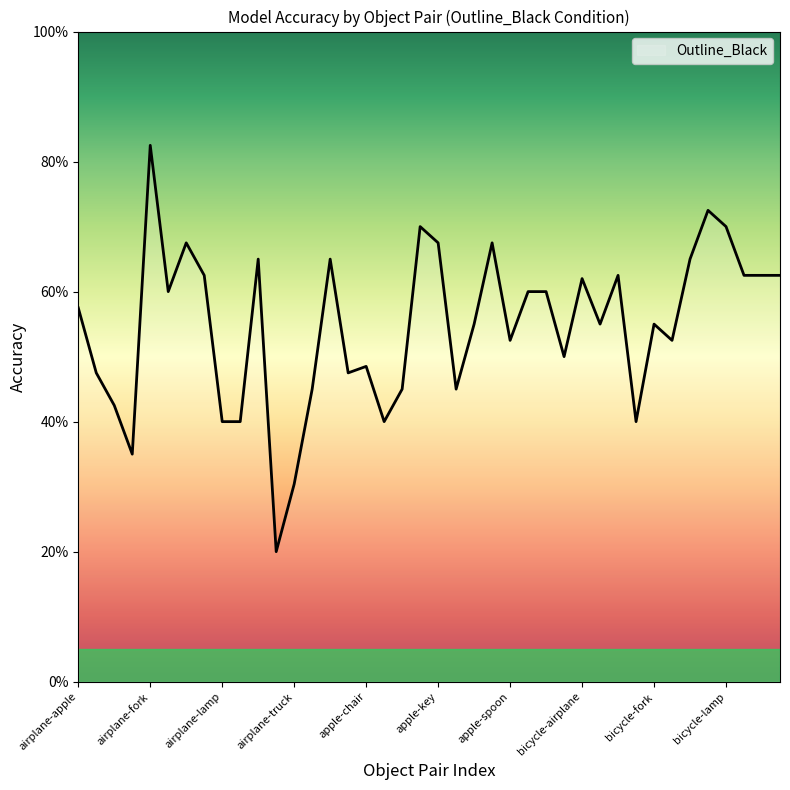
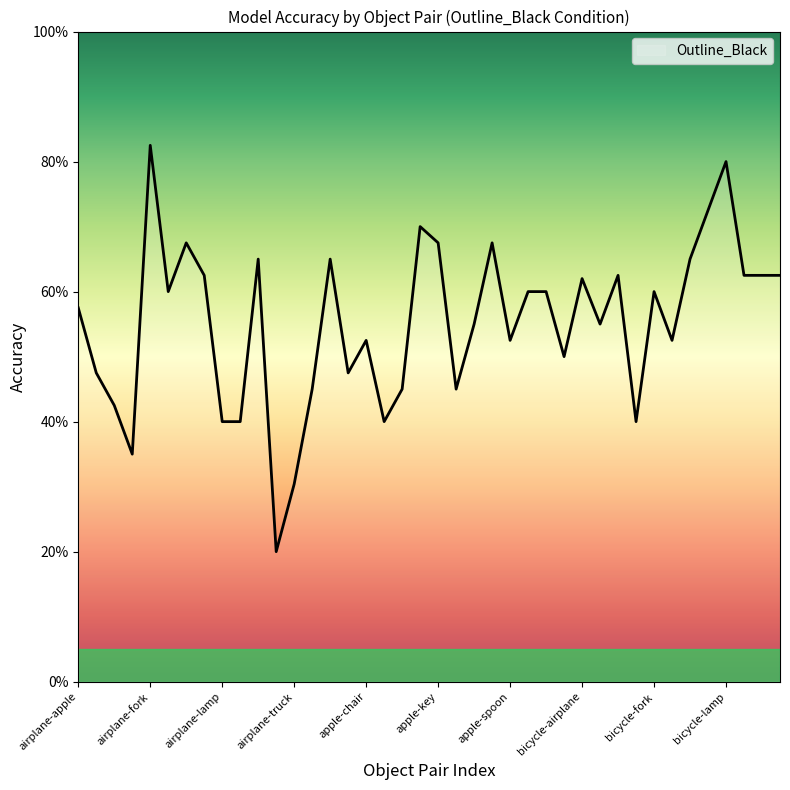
apple-chair: 49% -> 53%
bicycle-fork: 55% -> 60%
bicycle-lamp: 70% -> 80%
